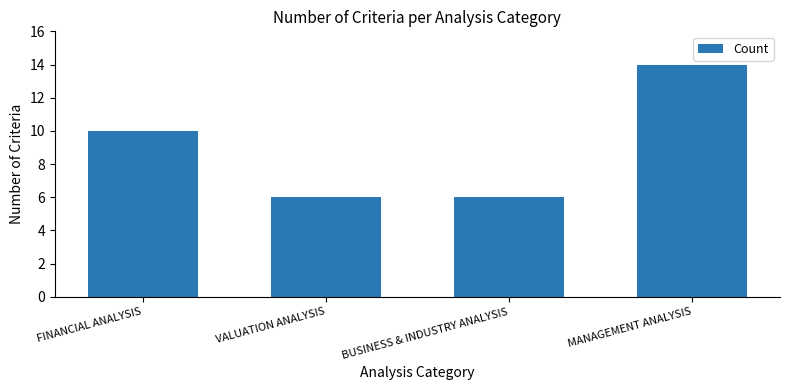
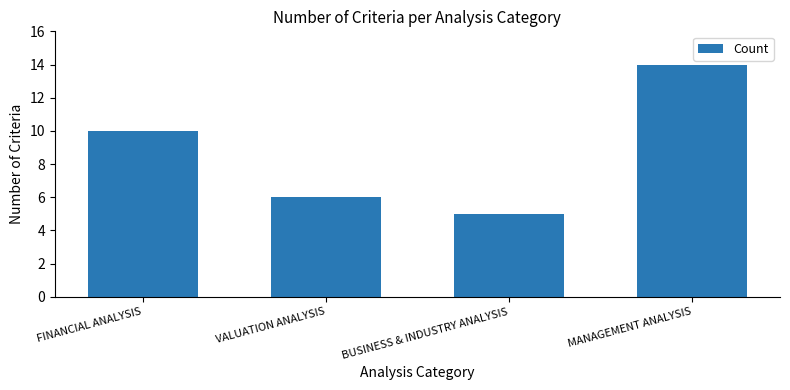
BUSINESS & INDUSTRY ANALYSIS: 6 -> 5
